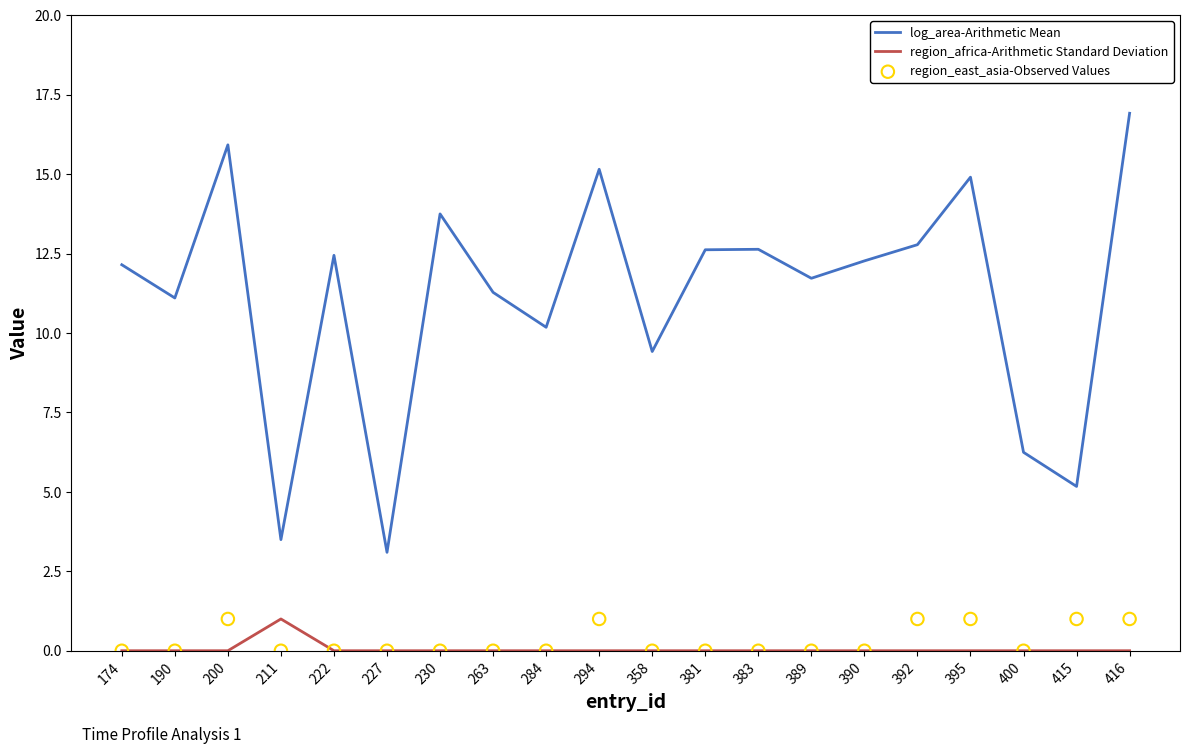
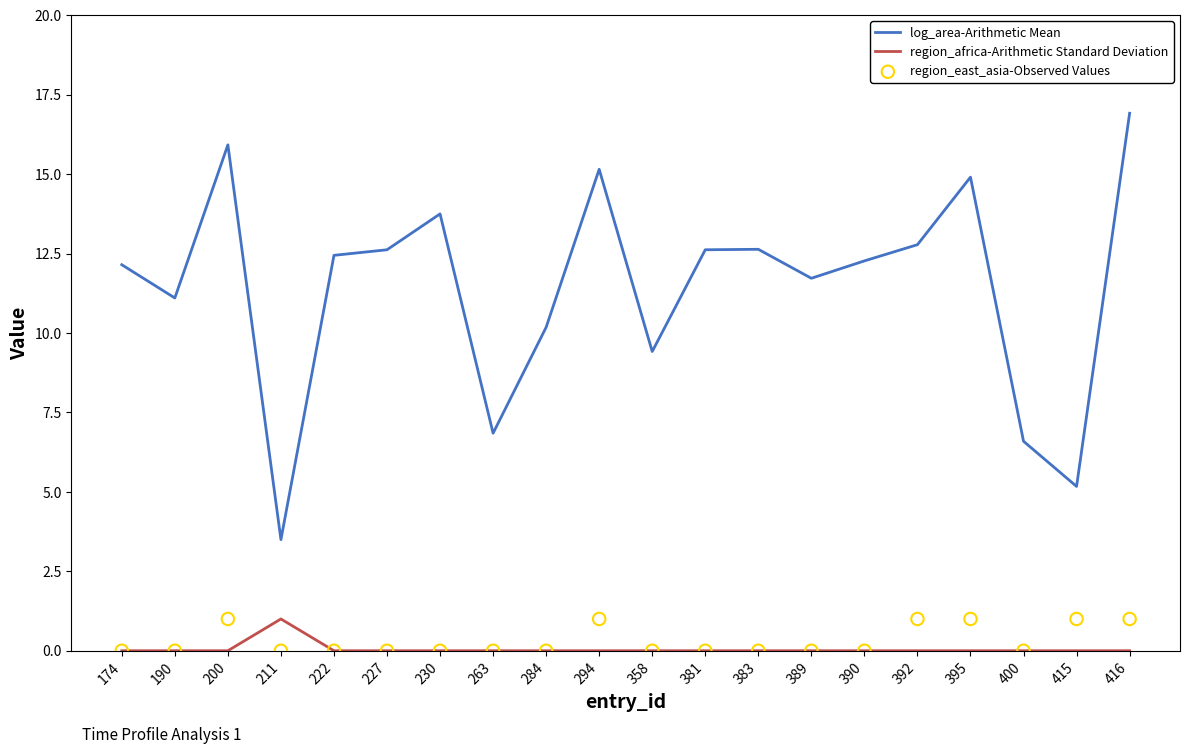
log_area-Arithmetic Mean, 227: 3.1 -> 12.6
log_area-Arithmetic Mean, 263: 11.3 -> 6.8
log_area-Arithmetic Mean, 400: 6.2 -> 6.6
